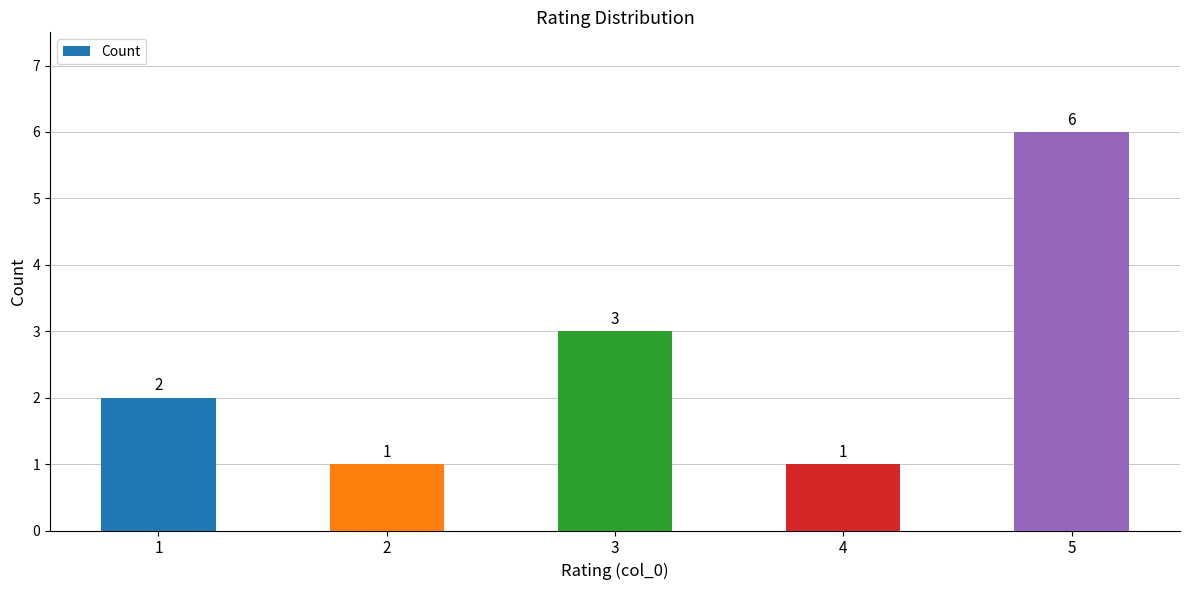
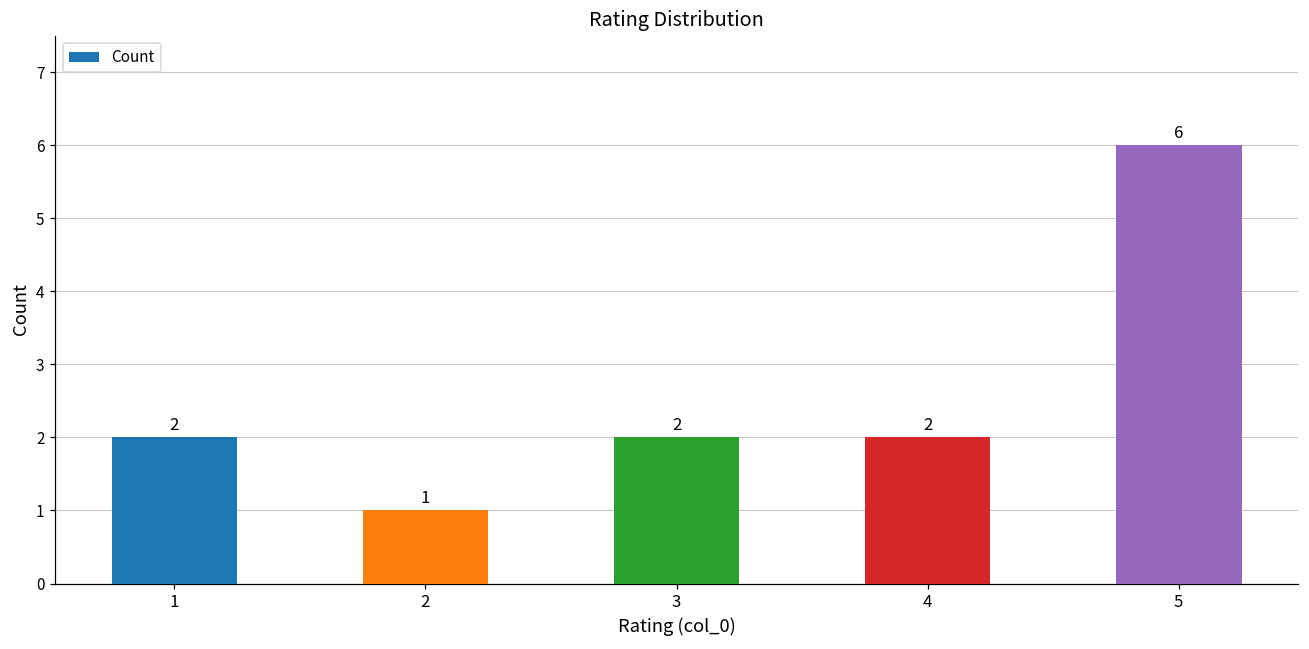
3: 3 -> 2
4: 1 -> 2
